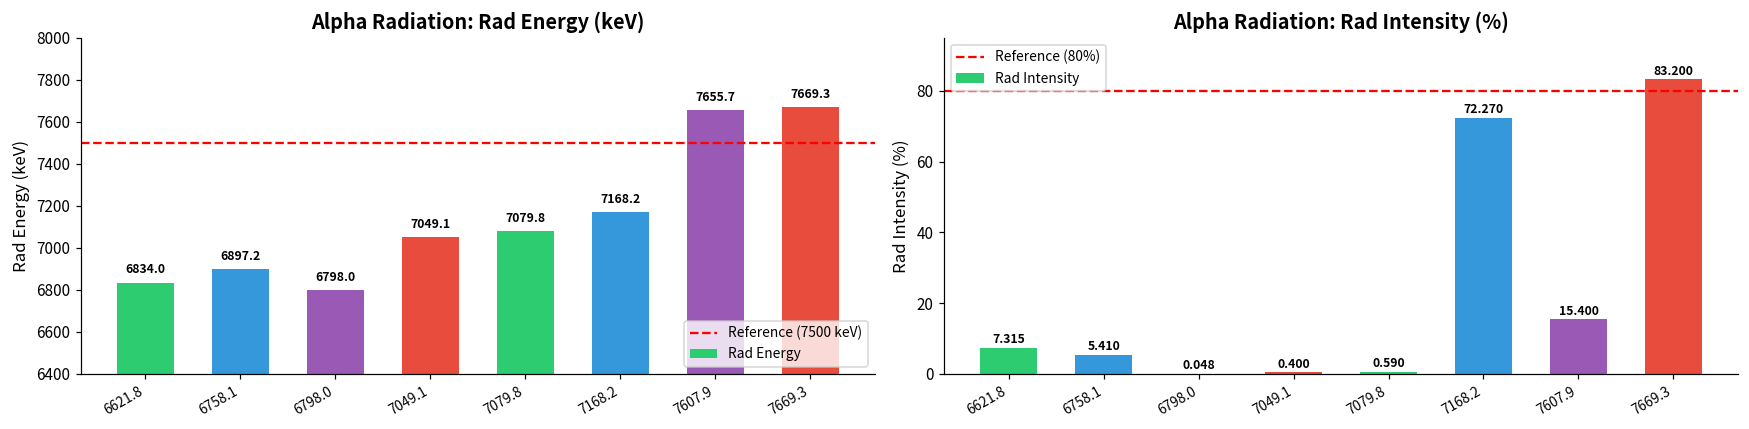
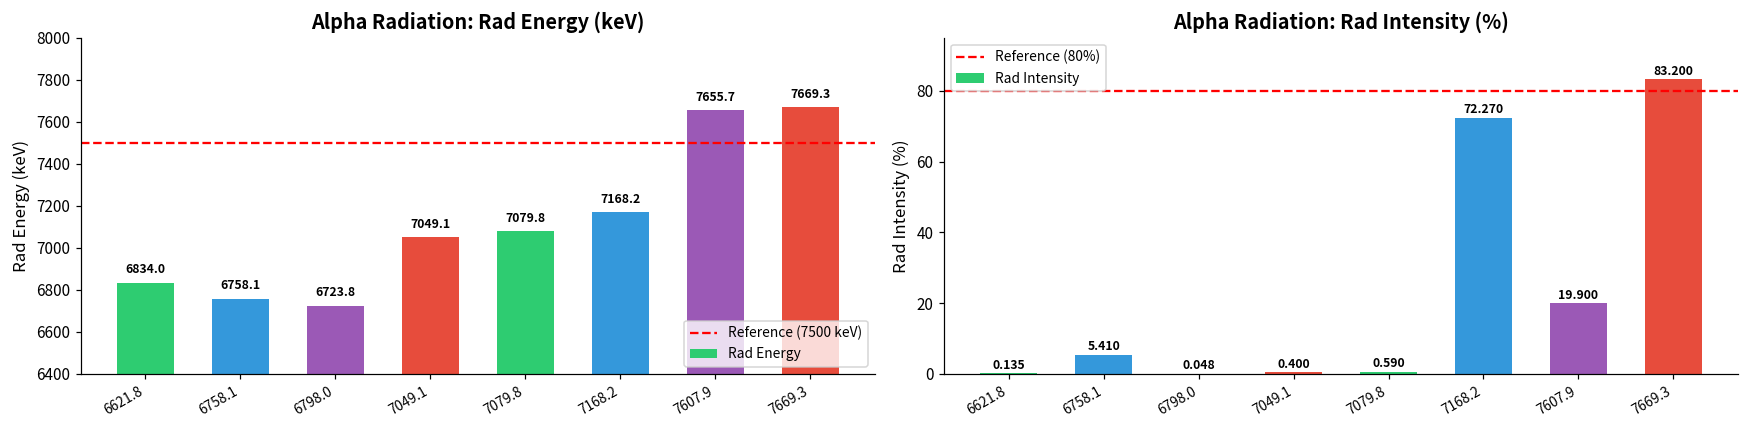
Alpha Radiation: Rad Energy (keV), 6758.1: 6897.2 -> 6758.1
Alpha Radiation: Rad Energy (keV), 6798.0: 6798.0 -> 6723.8
Alpha Radiation: Rad Intensity (%), 6621.8: 7.315 -> 0.135
Alpha Radiation: Rad Intensity (%), 7607.9: 15.400 -> 19.900
